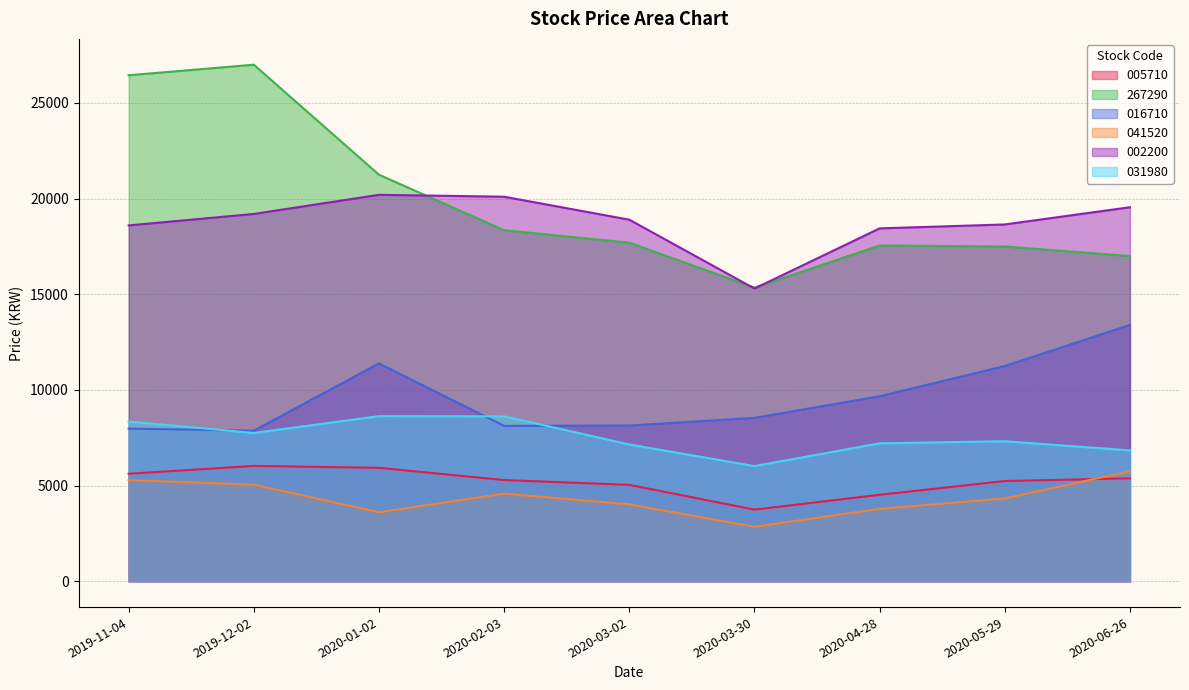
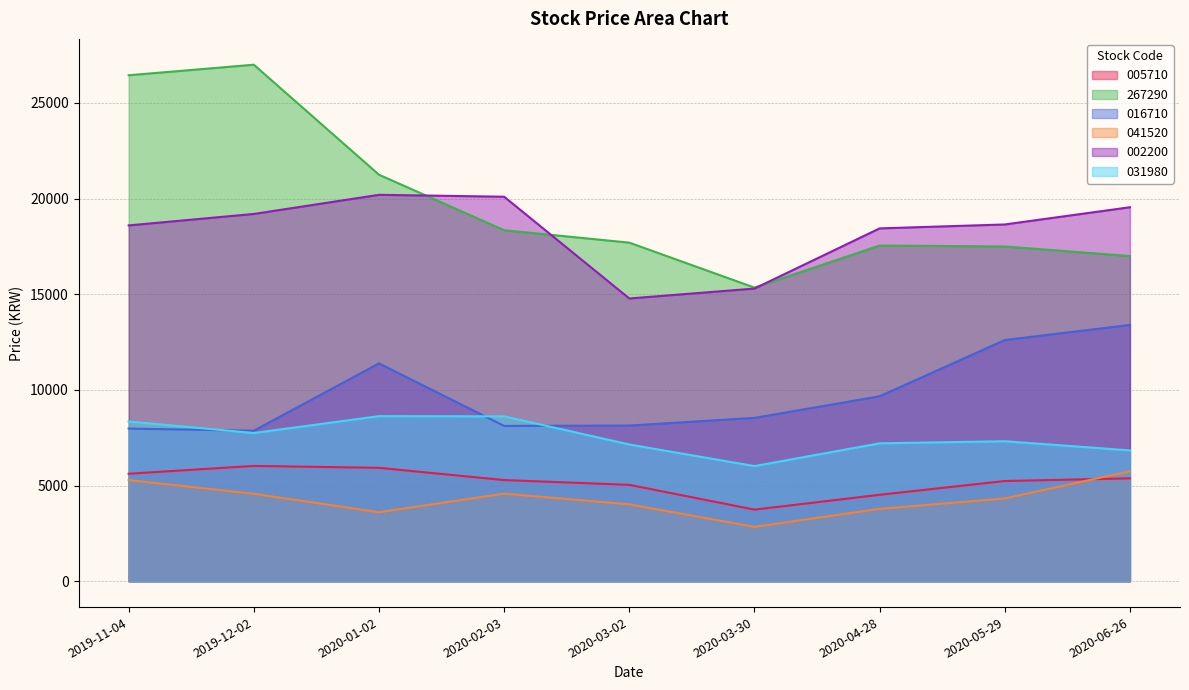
041520, 2019-12-02: 5100 -> 4600
002200, 2020-03-02: 18900 -> 14800
016710, 2020-05-29: 11300 -> 12600
